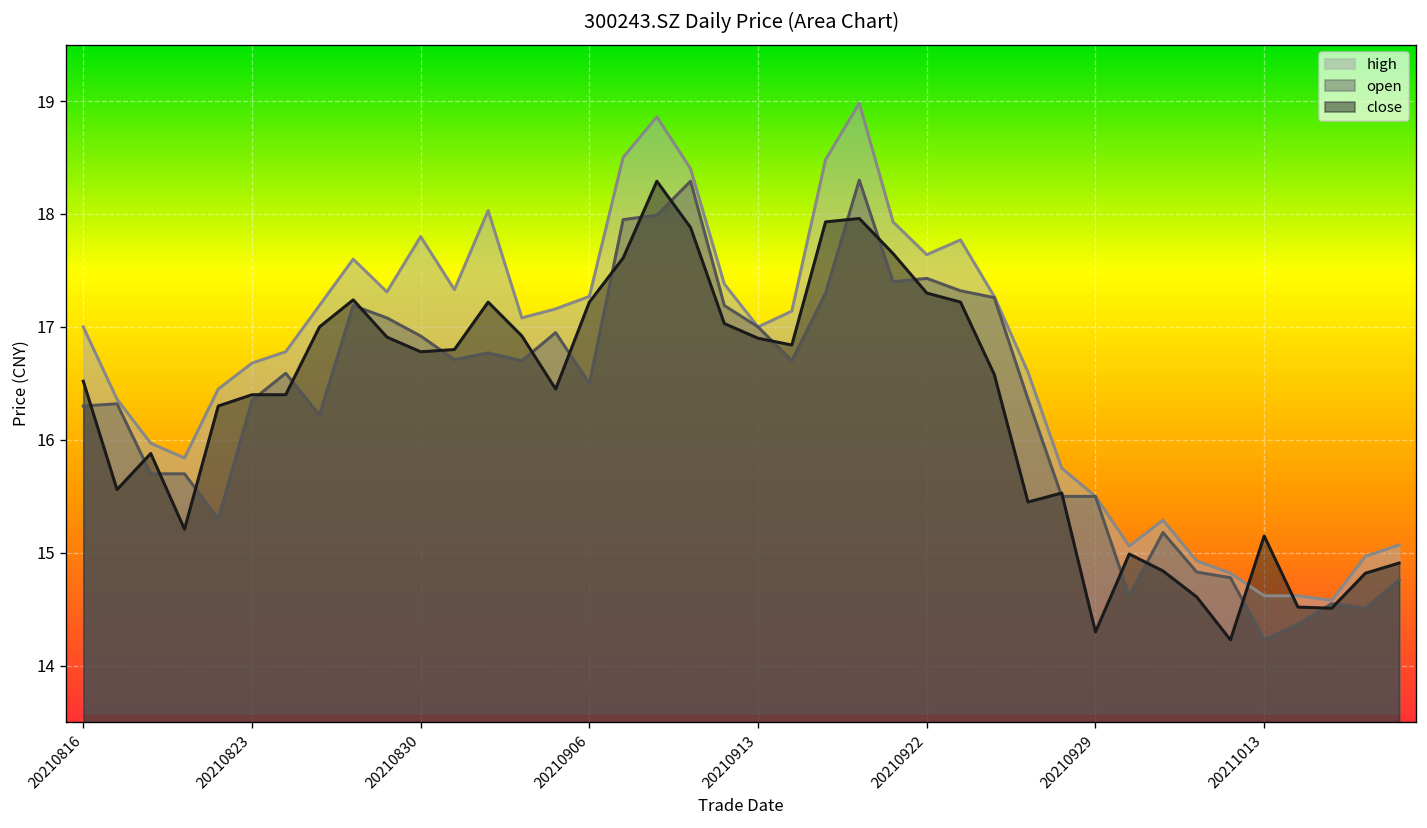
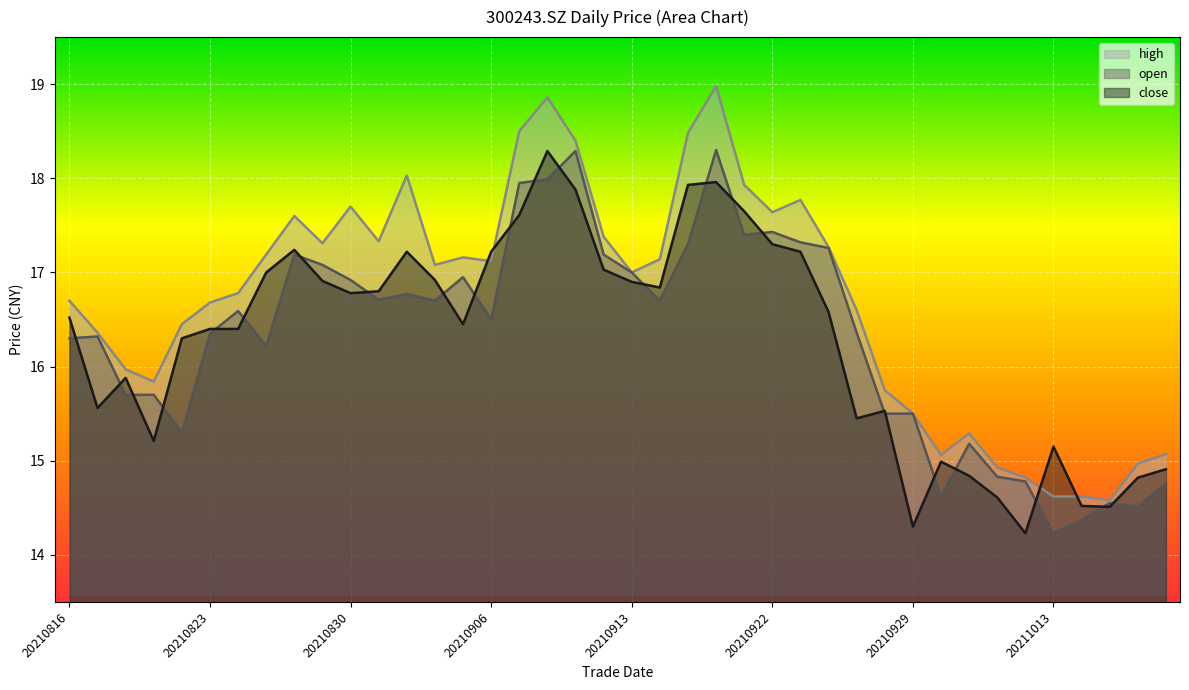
high, 20210816: 17.0 -> 16.7
high, 20210830: 17.8 -> 17.7
high, 20210906: 17.3 -> 17.1
